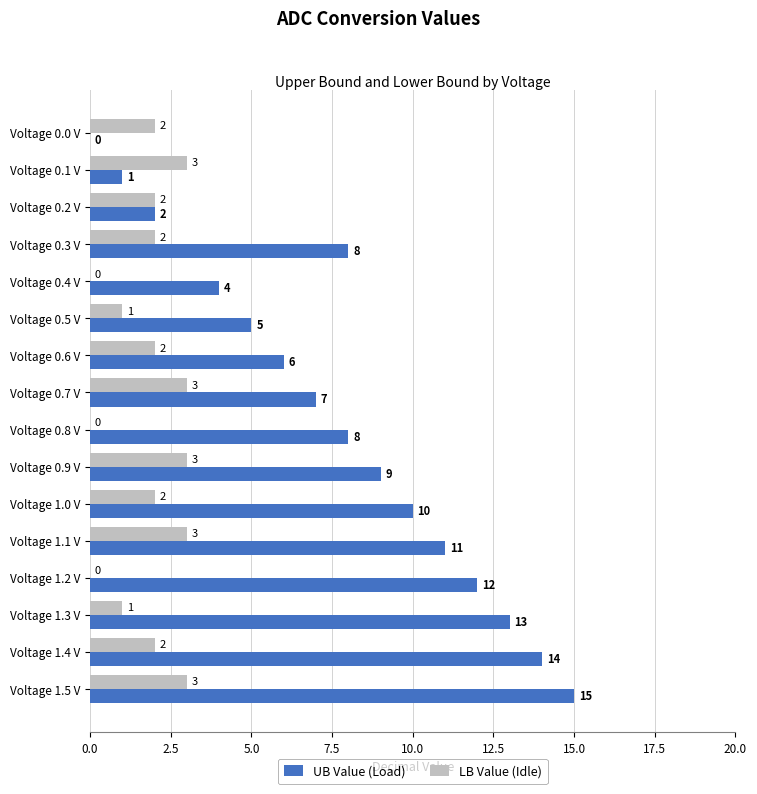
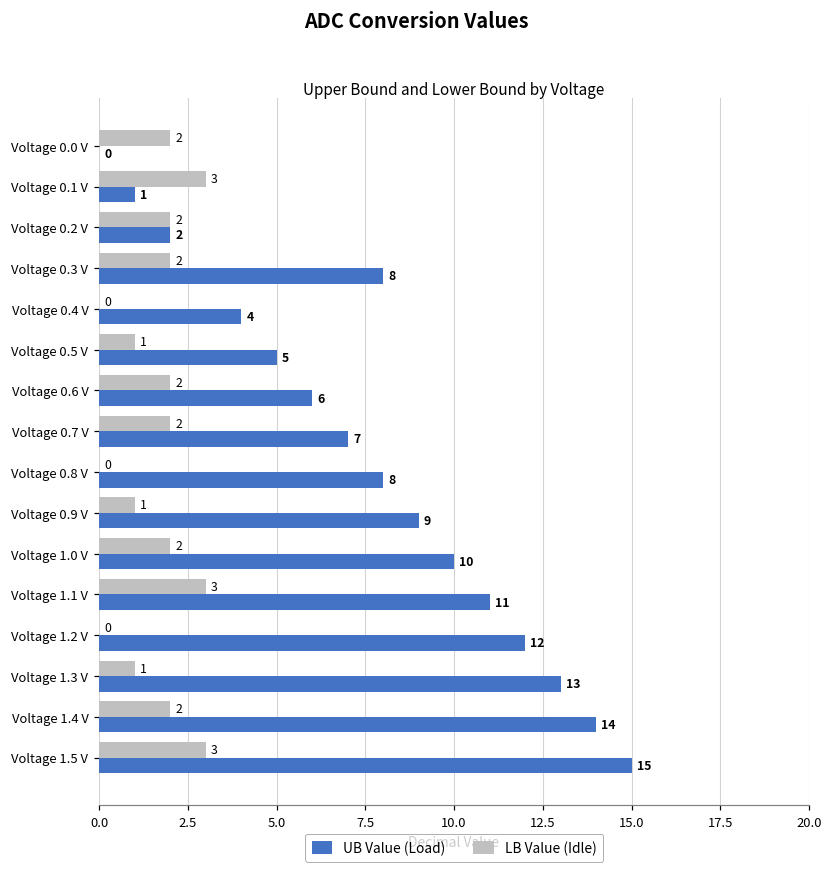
LB Value (Idle), Voltage 0.7 V: 3 -> 2
LB Value (Idle), Voltage 0.9 V: 3 -> 1
